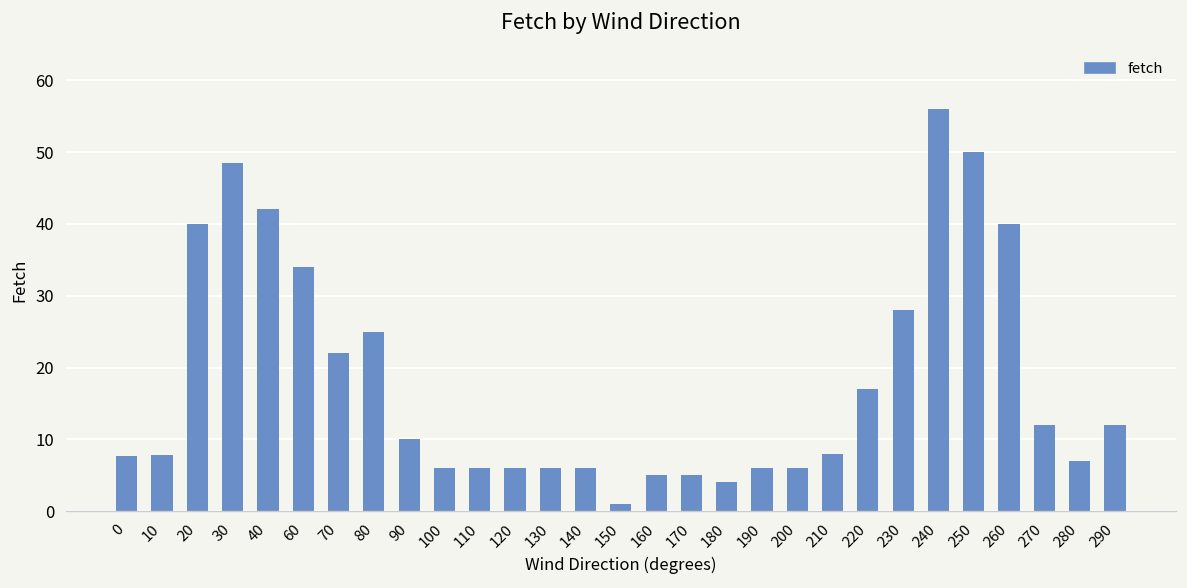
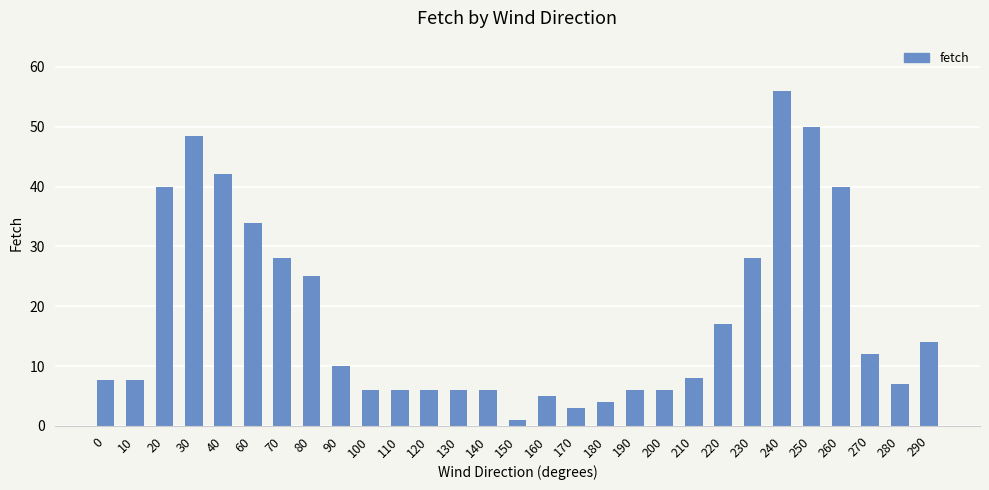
70: 22 -> 28
170: 5 -> 3
290: 12 -> 14
